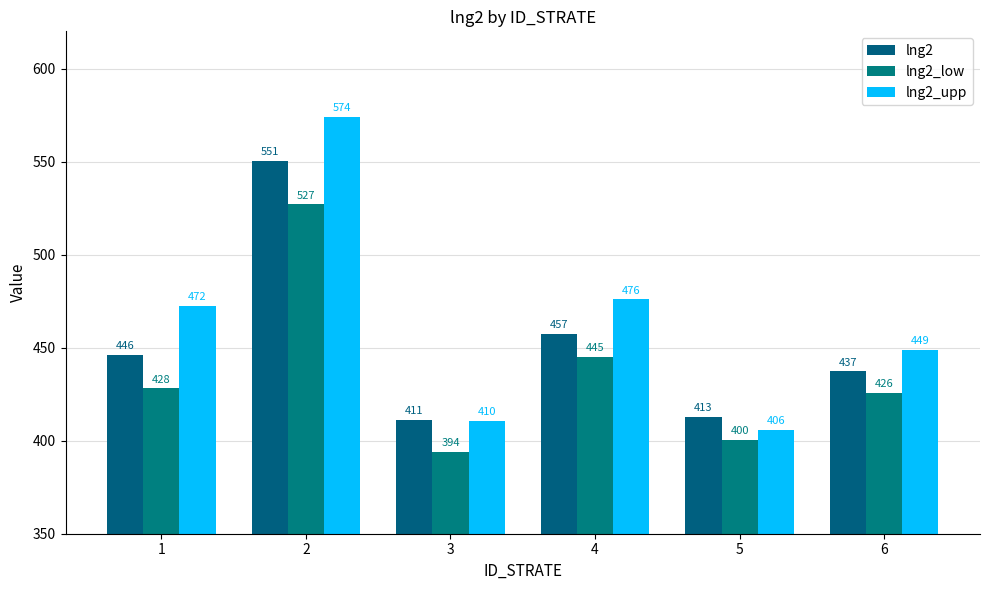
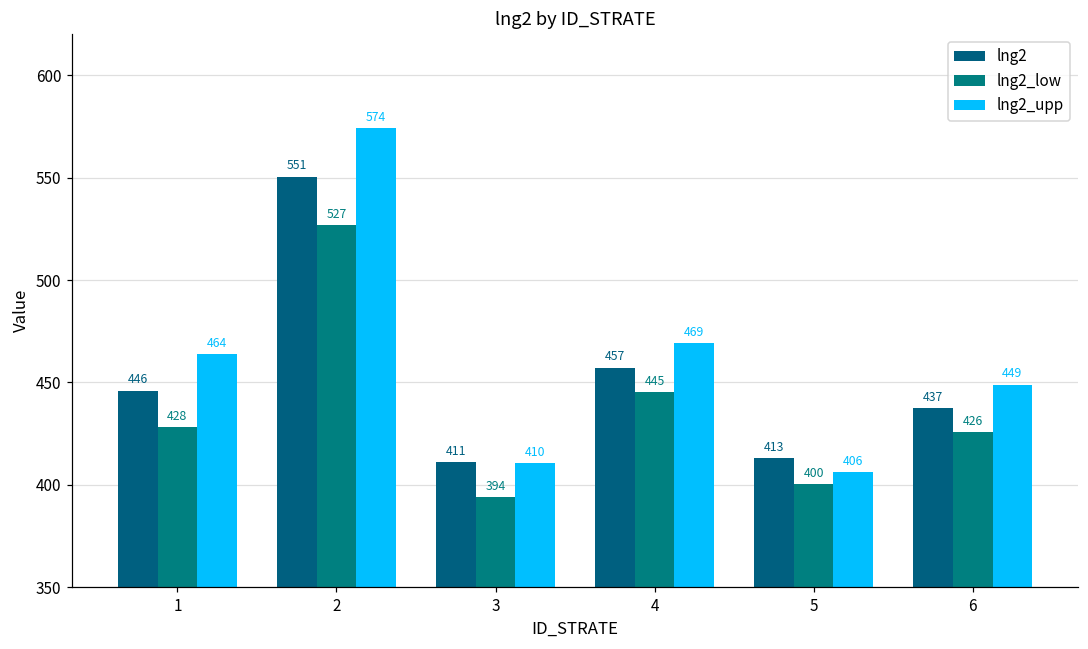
lng2_upp, 1: 472 -> 464
lng2_upp, 4: 476 -> 469
